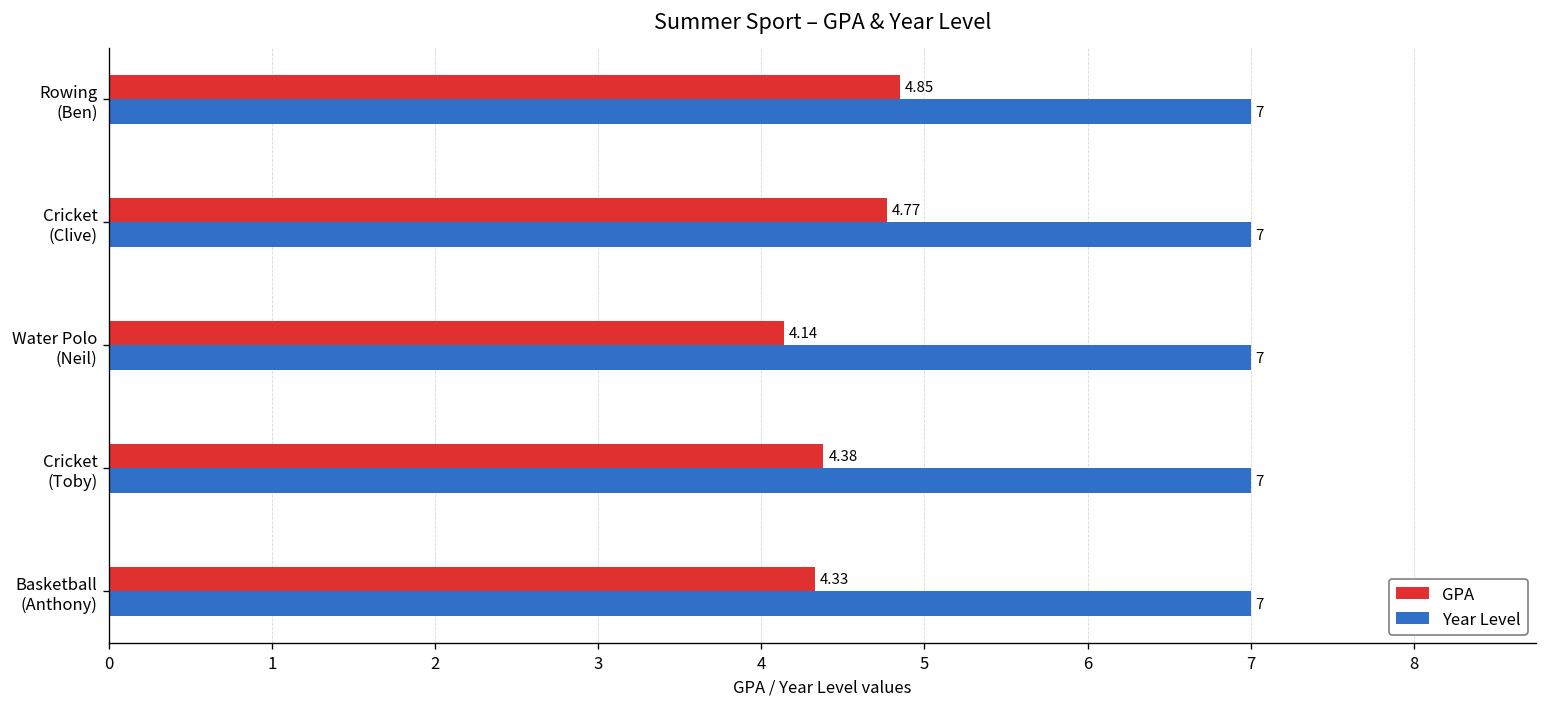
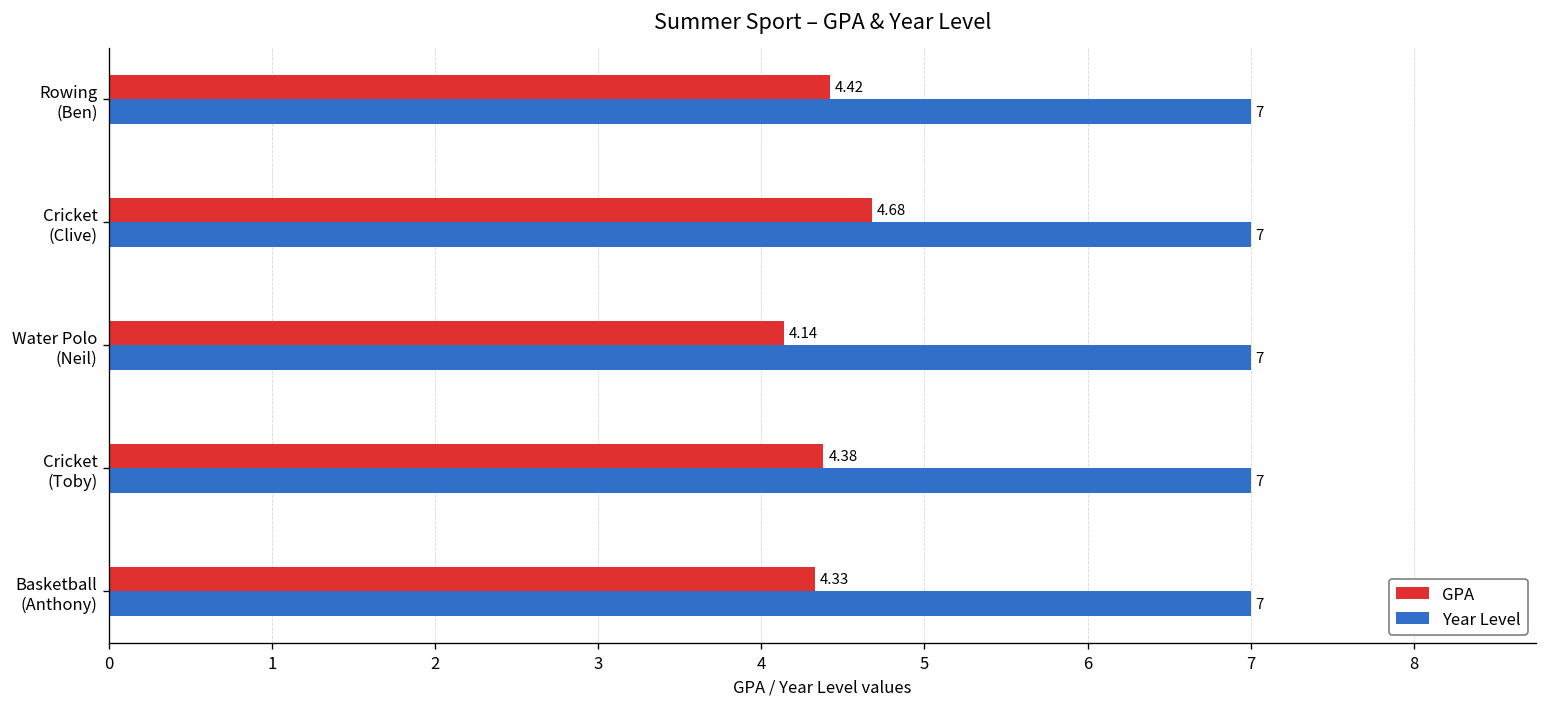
GPA, Rowing (Ben): 4.85 -> 4.42
GPA, Cricket (Clive): 4.77 -> 4.68
